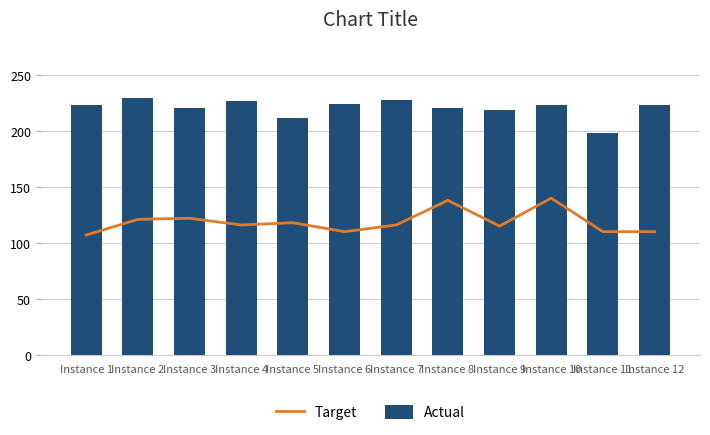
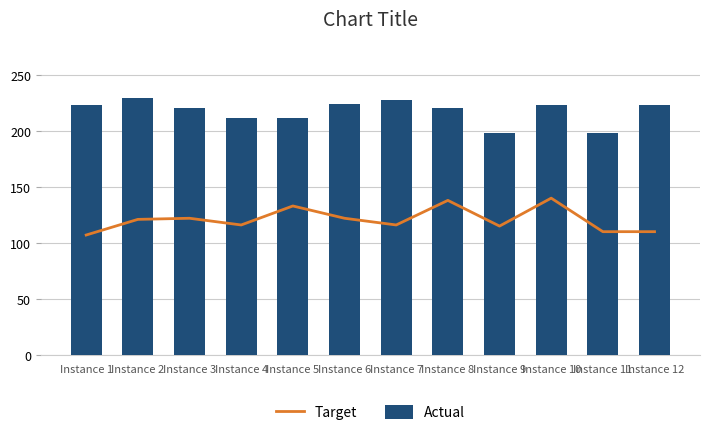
Actual, Instance 4: 227 -> 212
Target, Instance 5: 118 -> 133
Target, Instance 6: 110 -> 122
Actual, Instance 9: 219 -> 198
